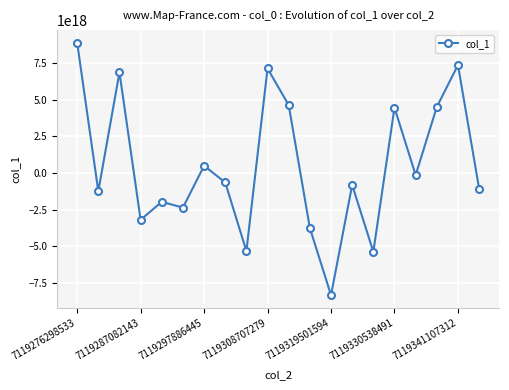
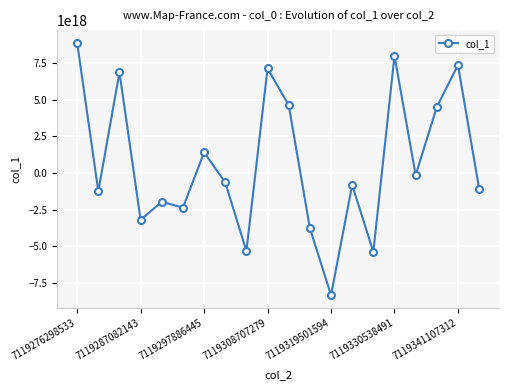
7119297886445: 500000000000000000 -> 1400000000000000000
7119330538491: 4500000000000000000 -> 8000000000000000000
